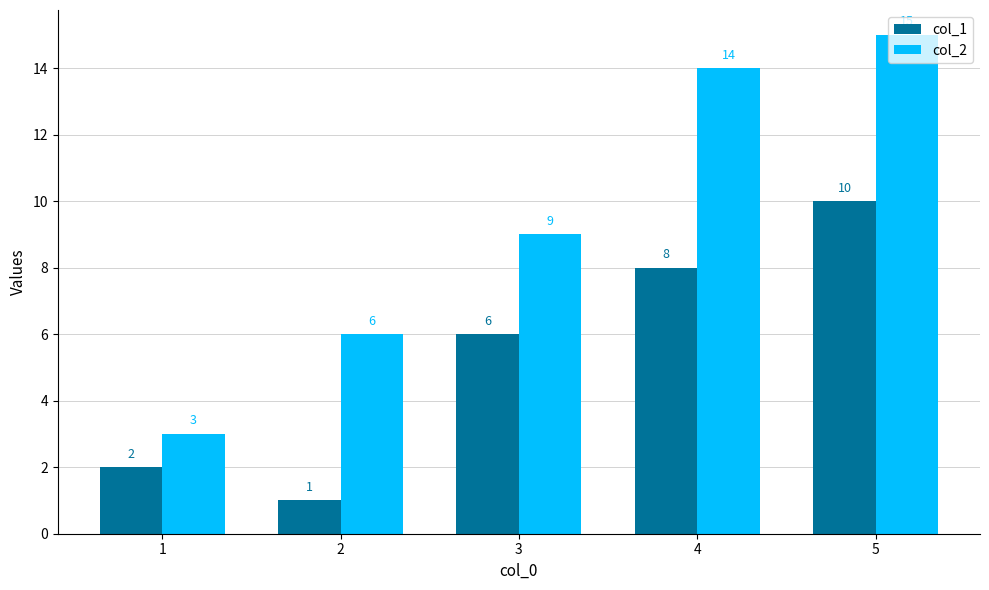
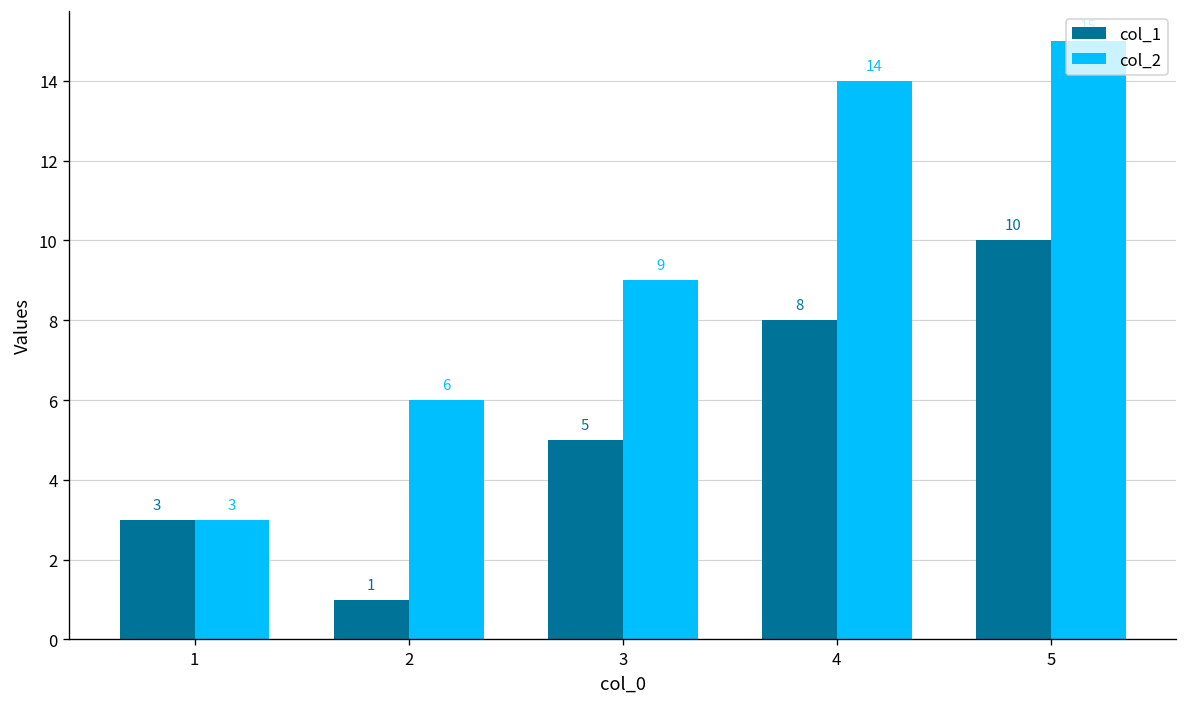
col_1, 1: 2 -> 3
col_1, 3: 6 -> 5
